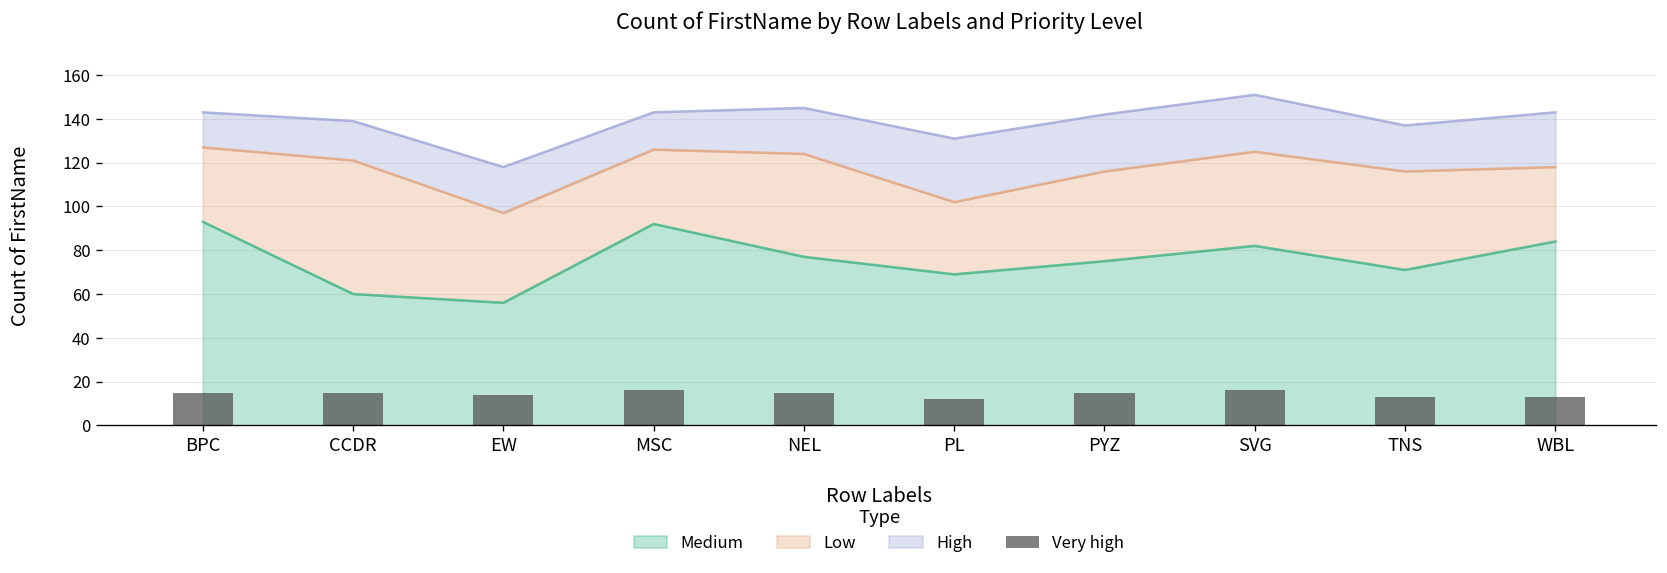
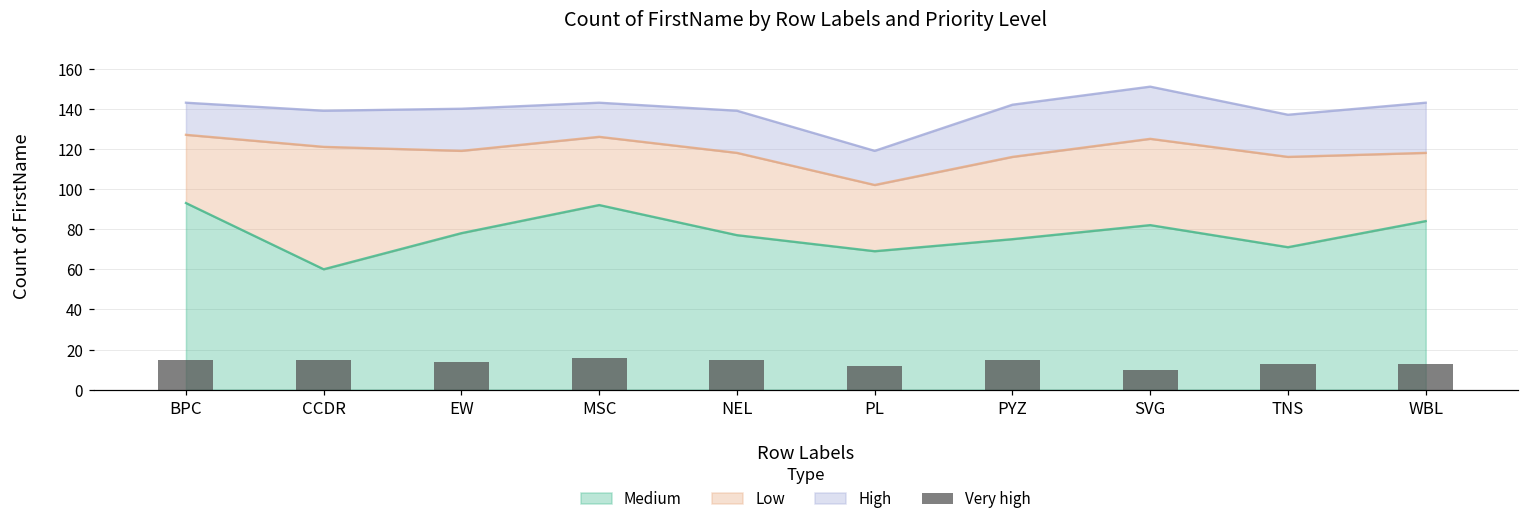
Medium, EW: 56 -> 78
Low, NEL: 47 -> 41
High, PL: 29 -> 17
Very high, SVG: 16 -> 10
